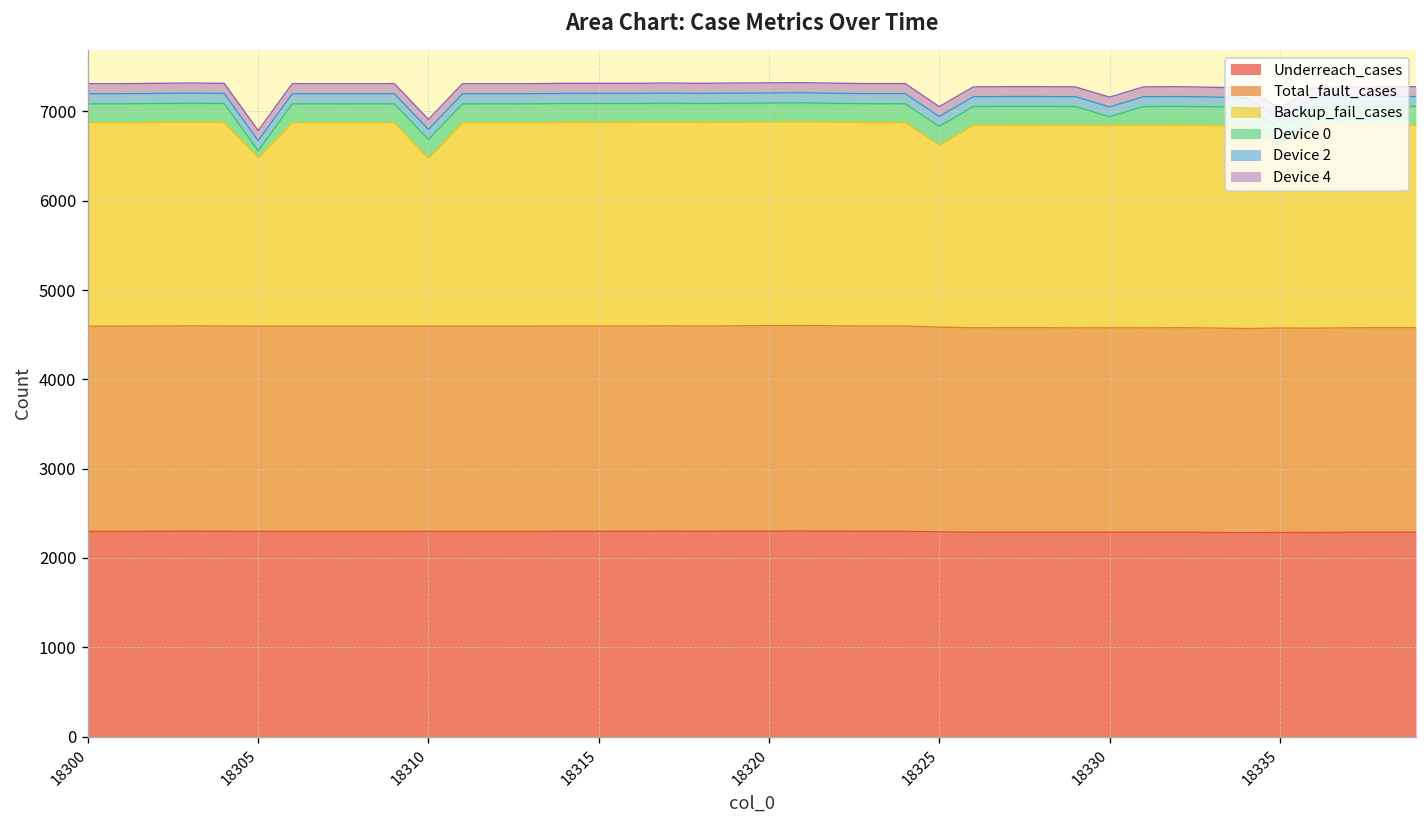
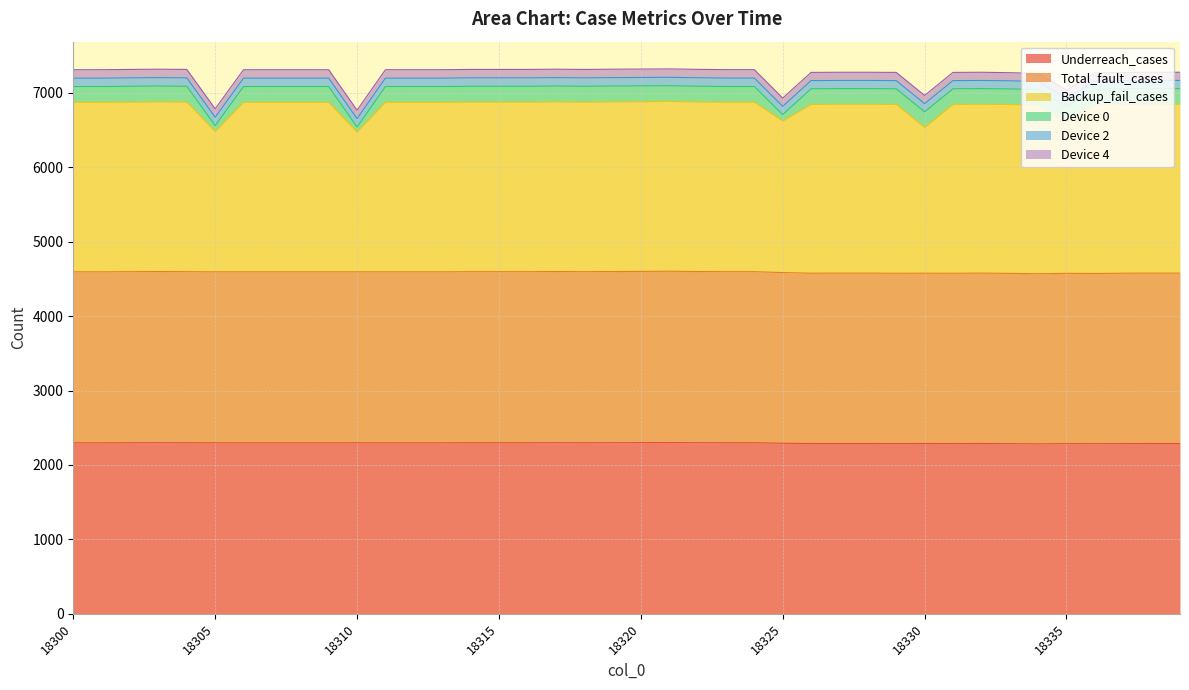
Device 0, 18310: 200 -> 100
Device 0, 18325: 200 -> 100
Backup_fail_cases, 18330: 2300 -> 2000
Device 0, 18330: 100 -> 200
